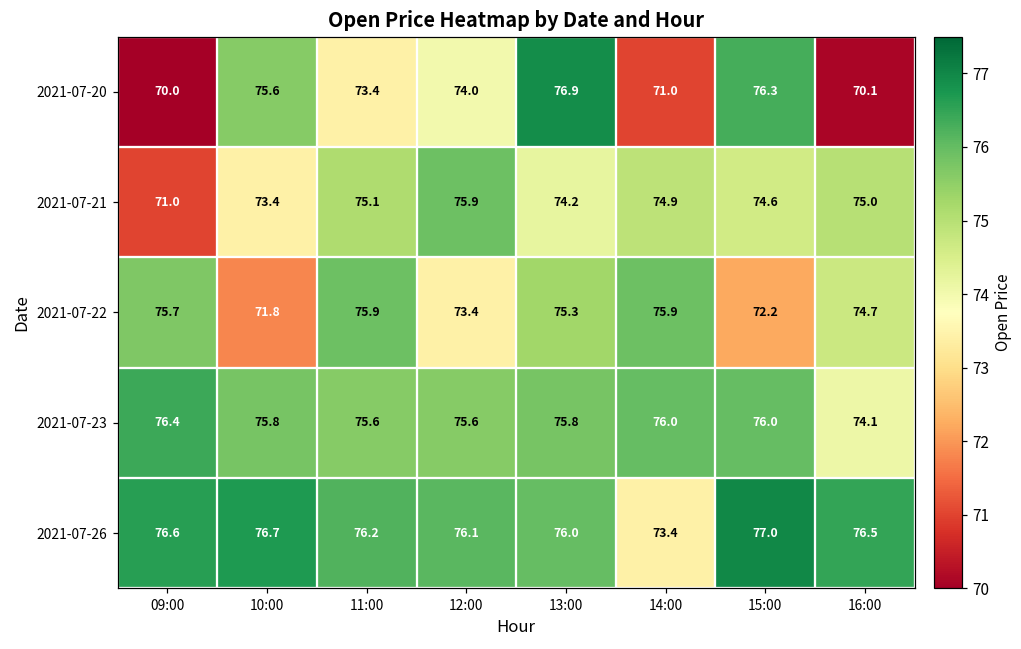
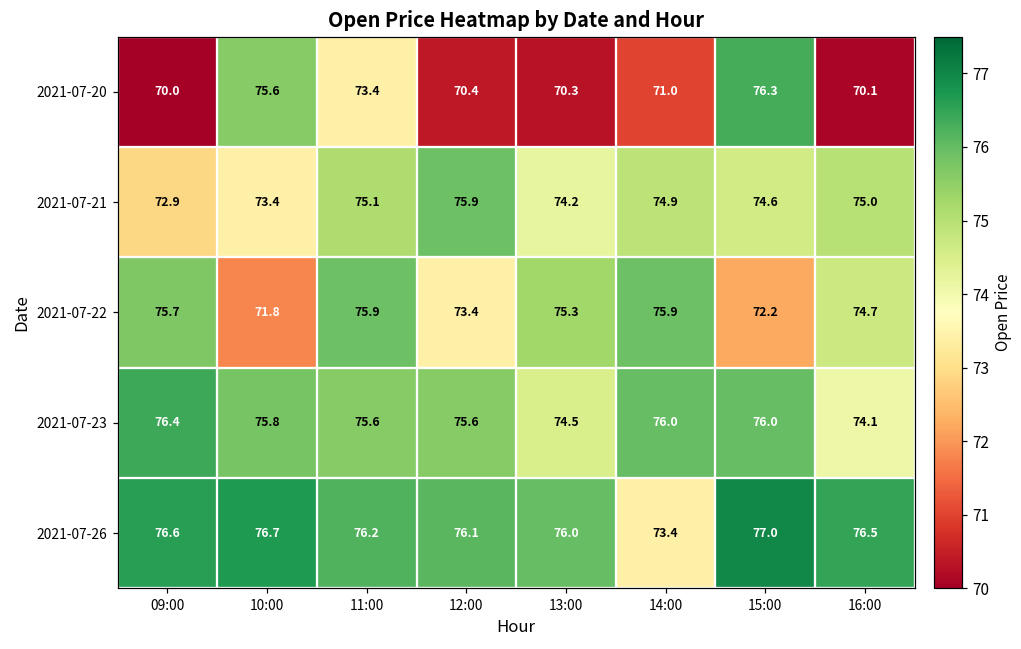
2021-07-20, 12:00: 74.0 -> 70.4
2021-07-20, 13:00: 76.9 -> 70.3
2021-07-21, 09:00: 71.0 -> 72.9
2021-07-23, 13:00: 75.8 -> 74.5
